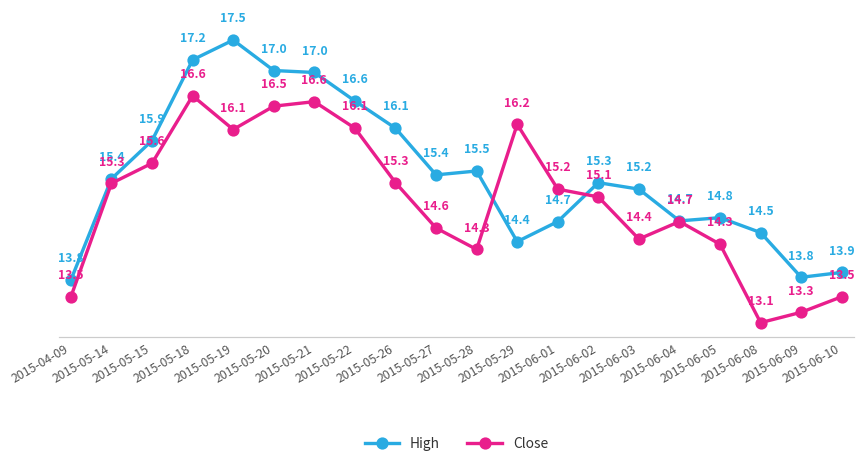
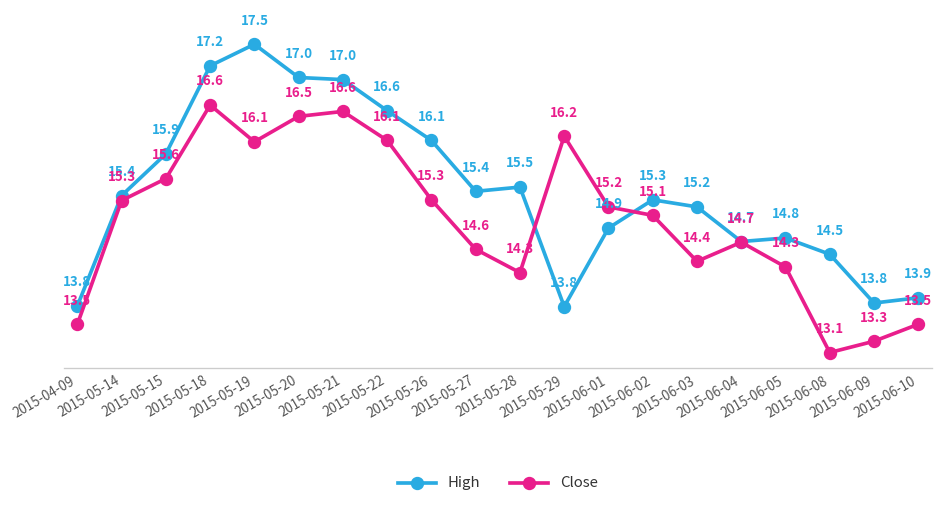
High, 2015-05-29: 14.4 -> 13.8
High, 2015-06-01: 14.7 -> 14.9
